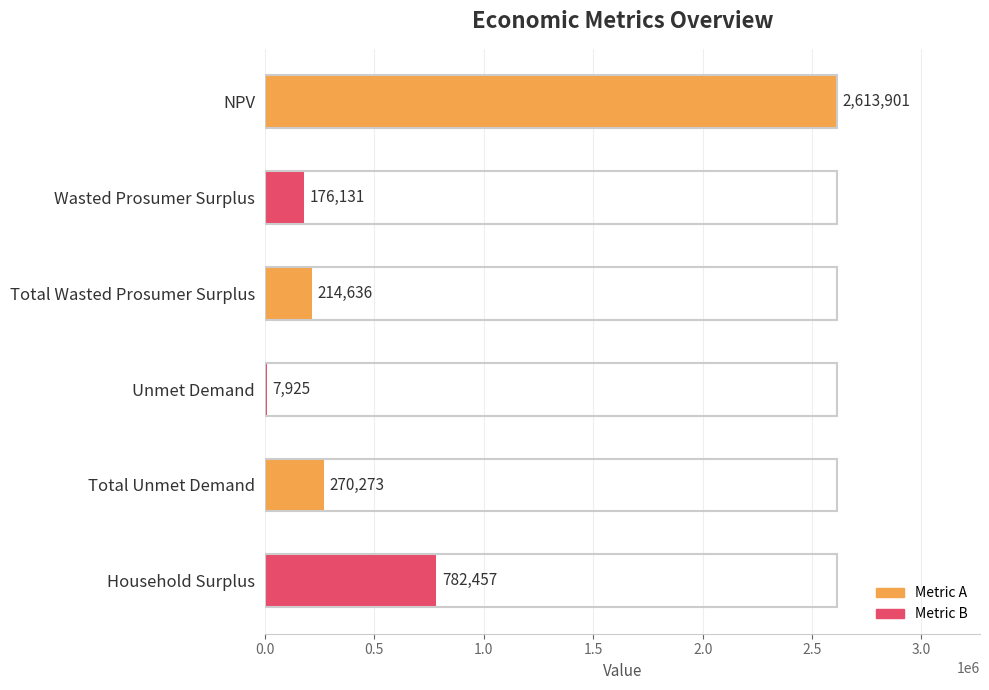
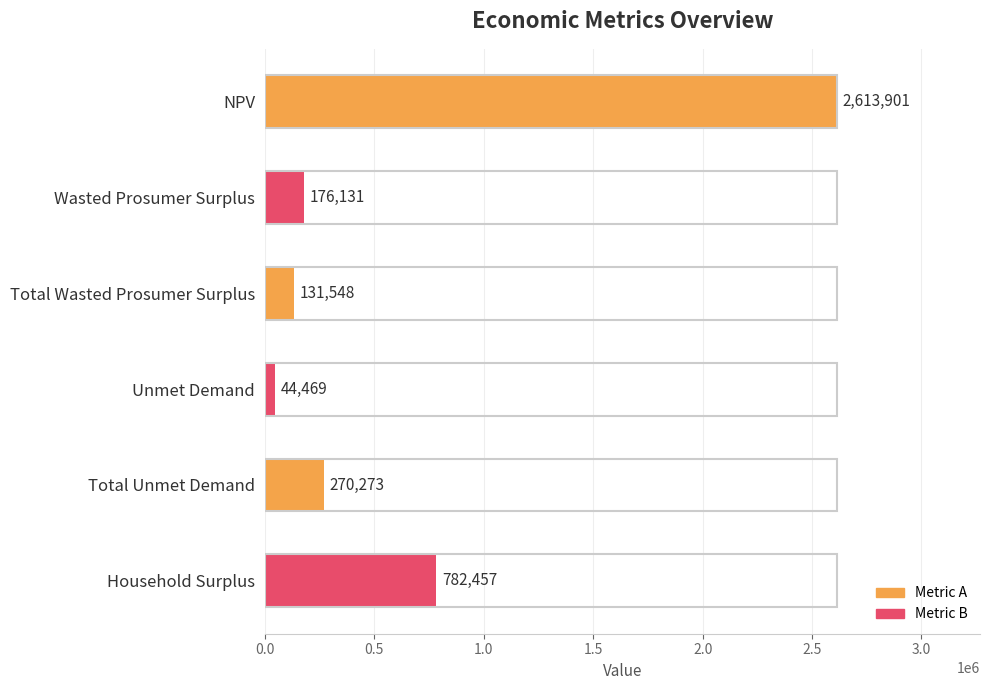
Total Wasted Prosumer Surplus: 214,636 -> 131,548
Unmet Demand: 7,925 -> 44,469
